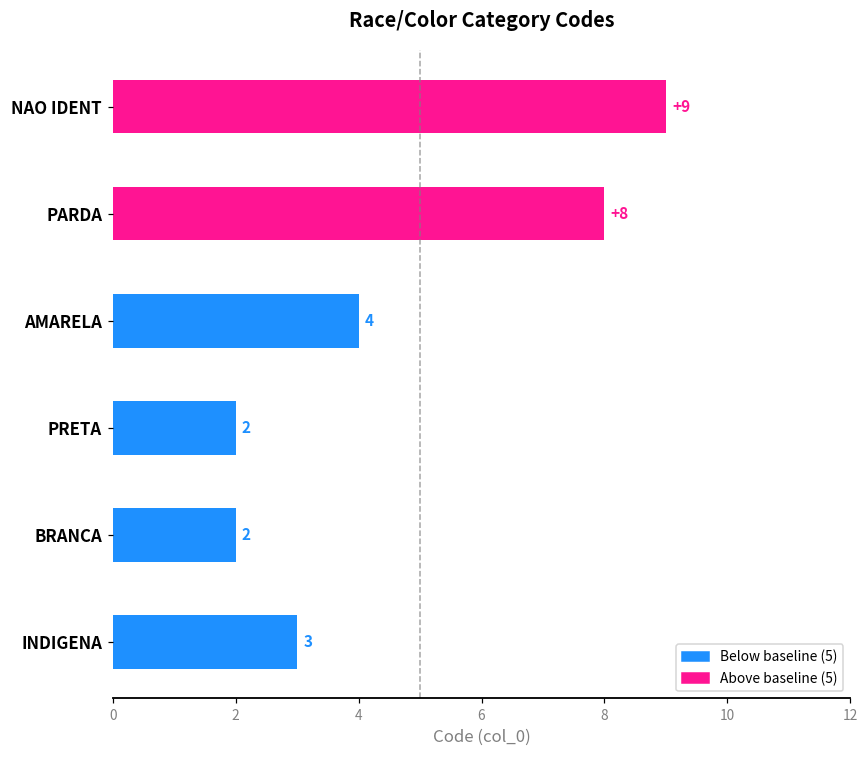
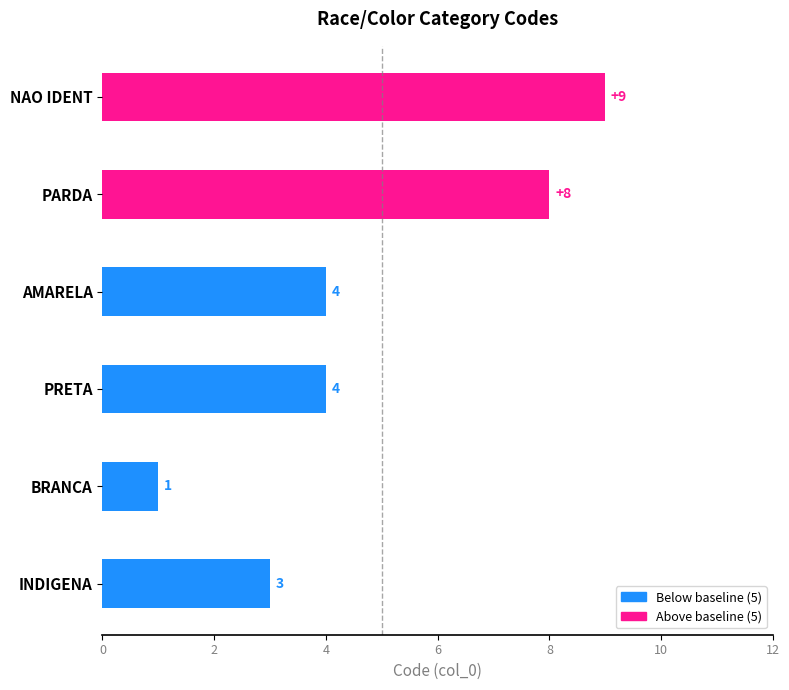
PRETA: 2 -> 4
BRANCA: 2 -> 1
